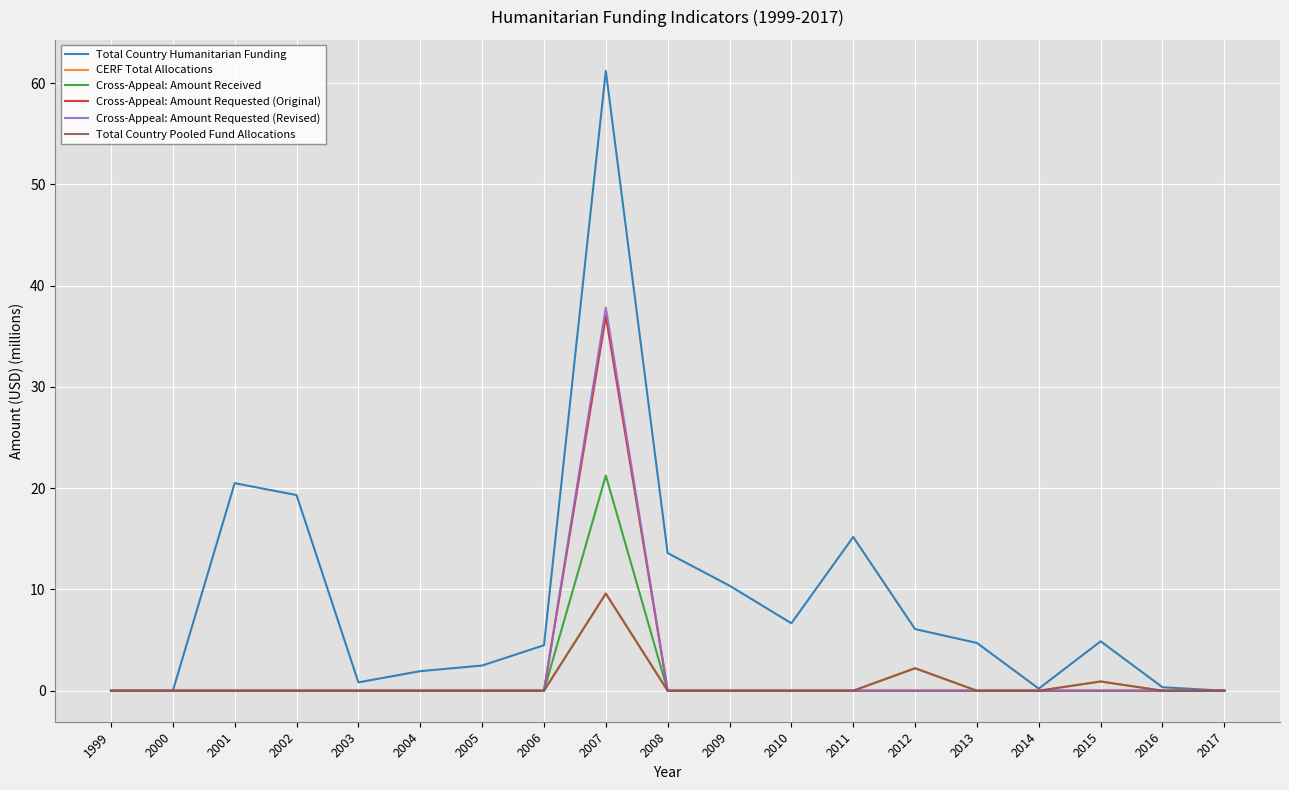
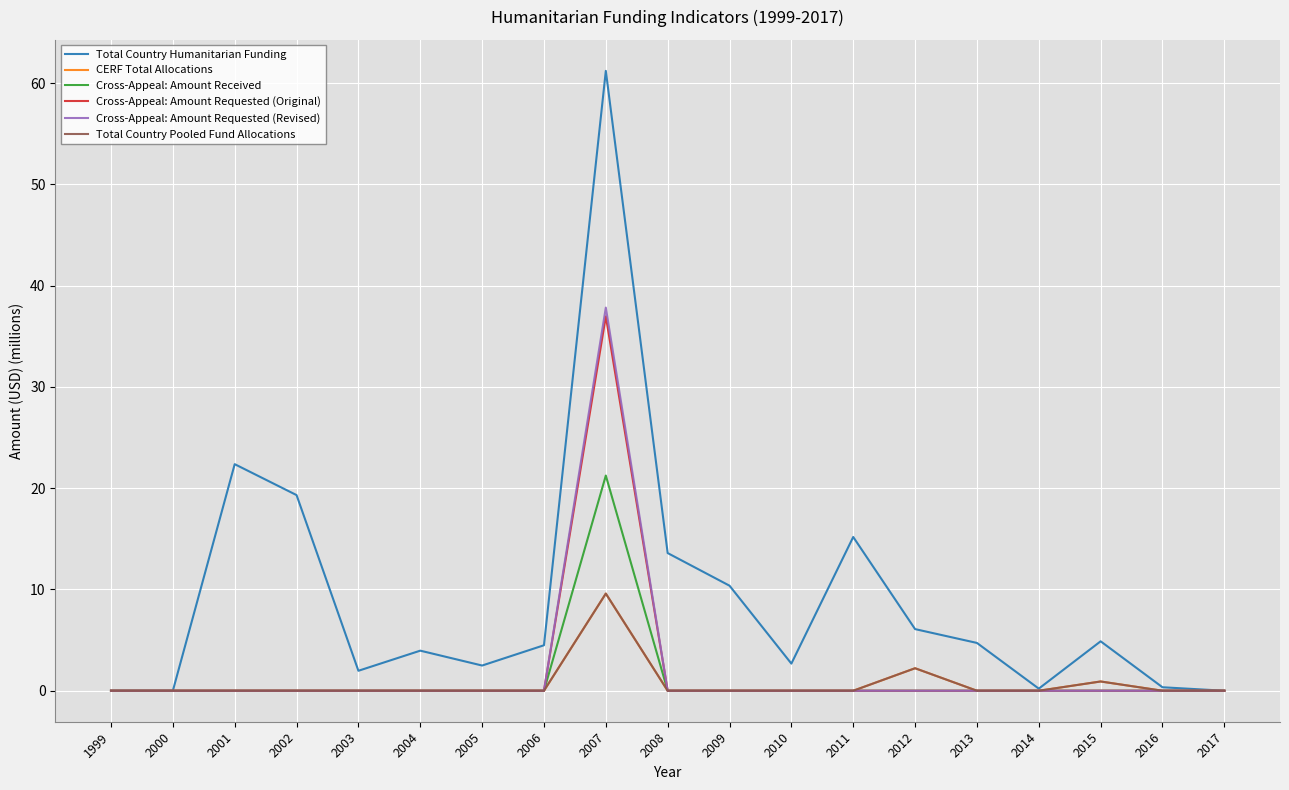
Total Country Humanitarian Funding, 2001: 20.5 -> 22.4
Total Country Humanitarian Funding, 2003: 0.8 -> 2.0
Total Country Humanitarian Funding, 2004: 1.9 -> 4.0
Total Country Humanitarian Funding, 2010: 6.7 -> 2.7
